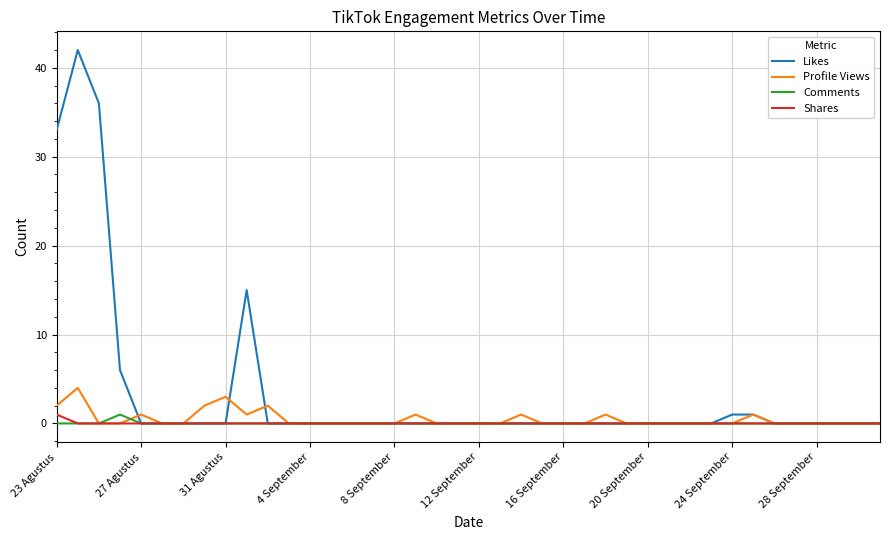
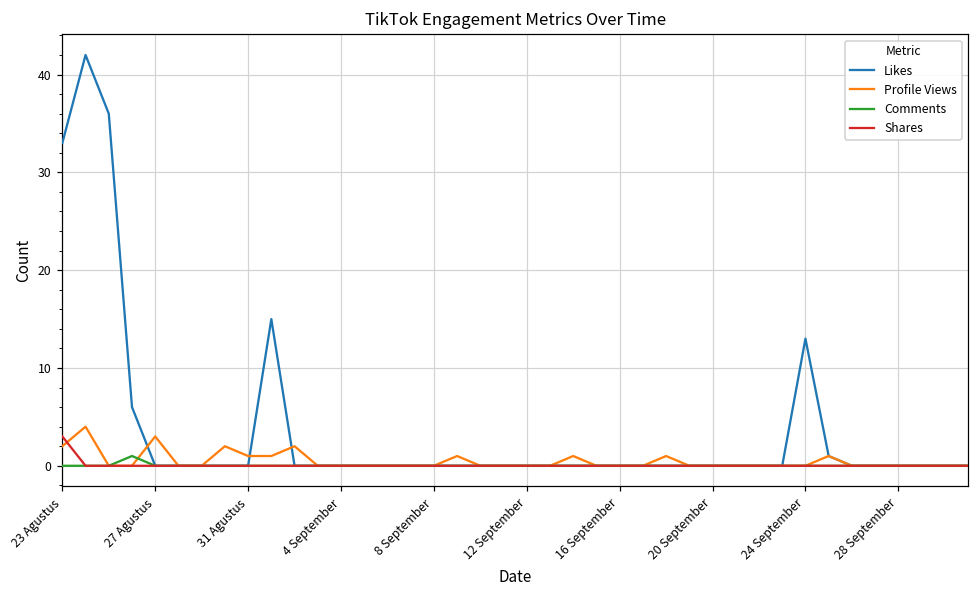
Shares, 23 Agustus: 1 -> 3
Profile Views, 27 Agustus: 1 -> 3
Profile Views, 31 Agustus: 3 -> 1
Likes, 24 September: 1 -> 13
